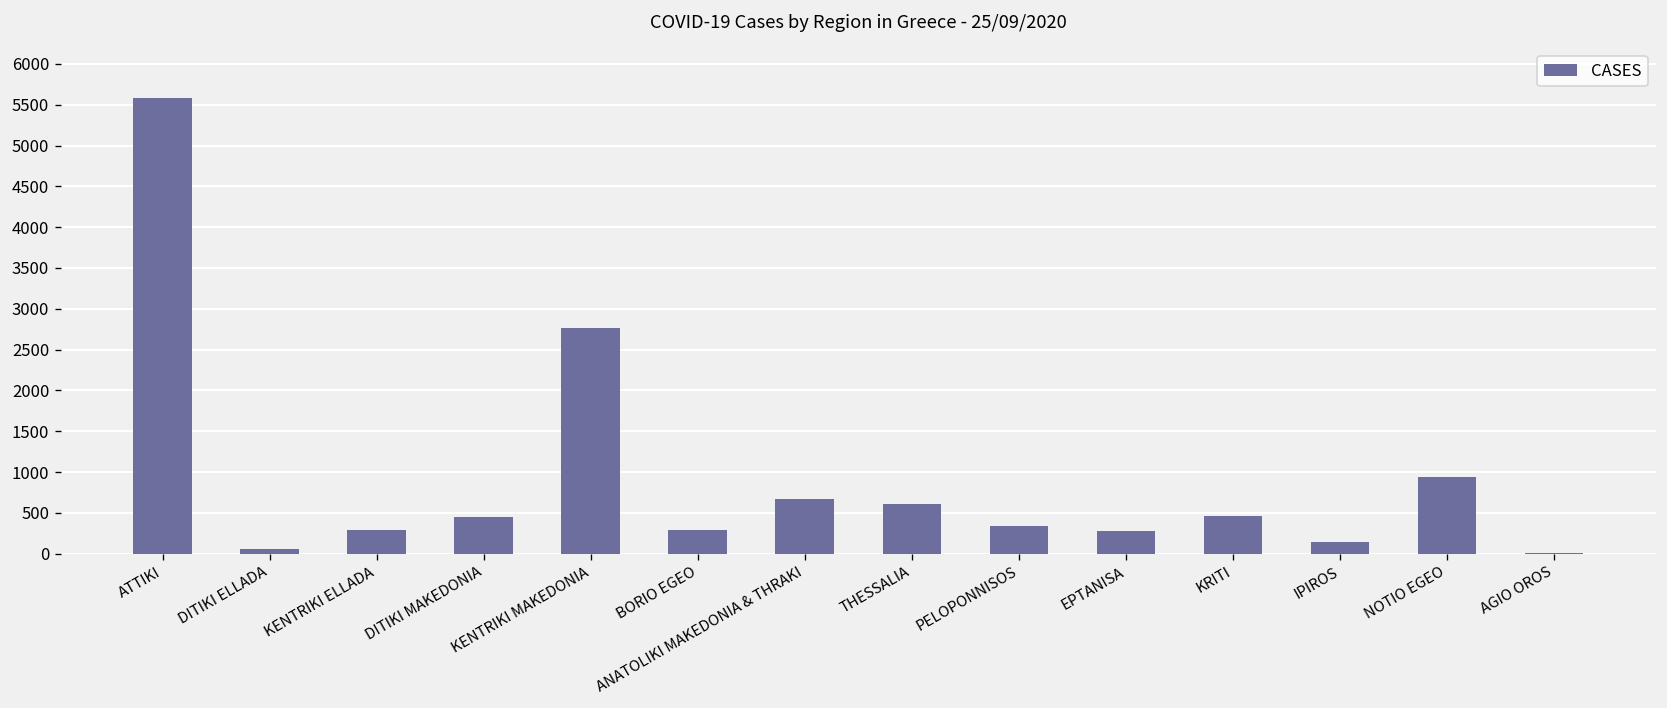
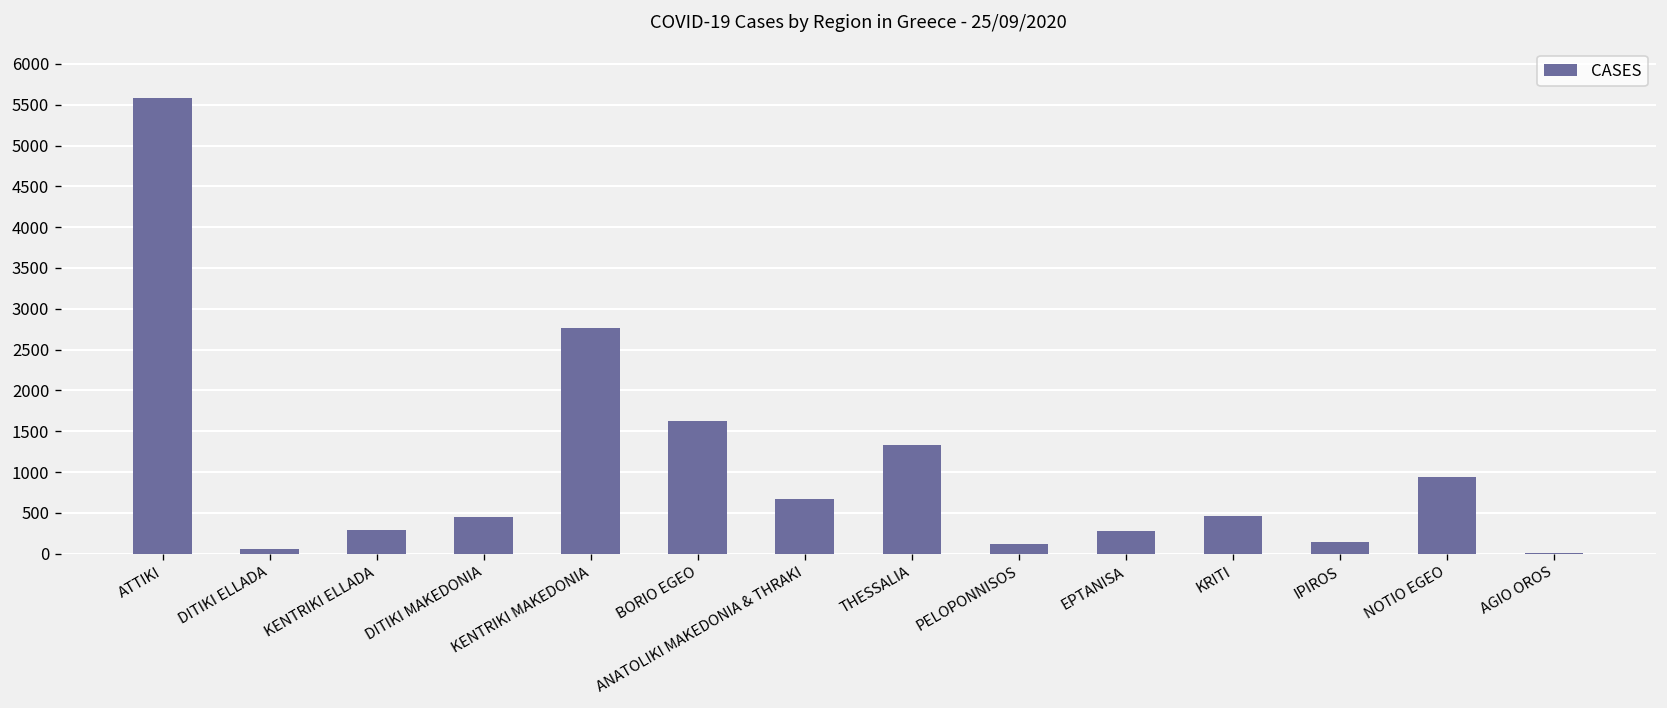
BORIO EGEO: 300 -> 1600
THESSALIA: 600 -> 1300
PELOPONNISOS: 300 -> 100
